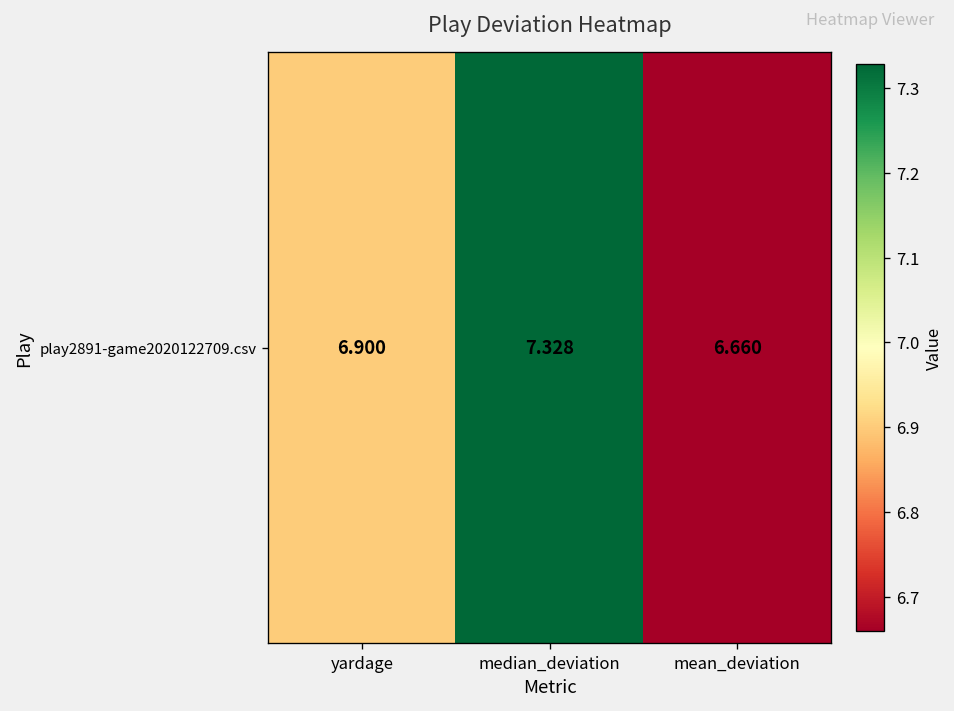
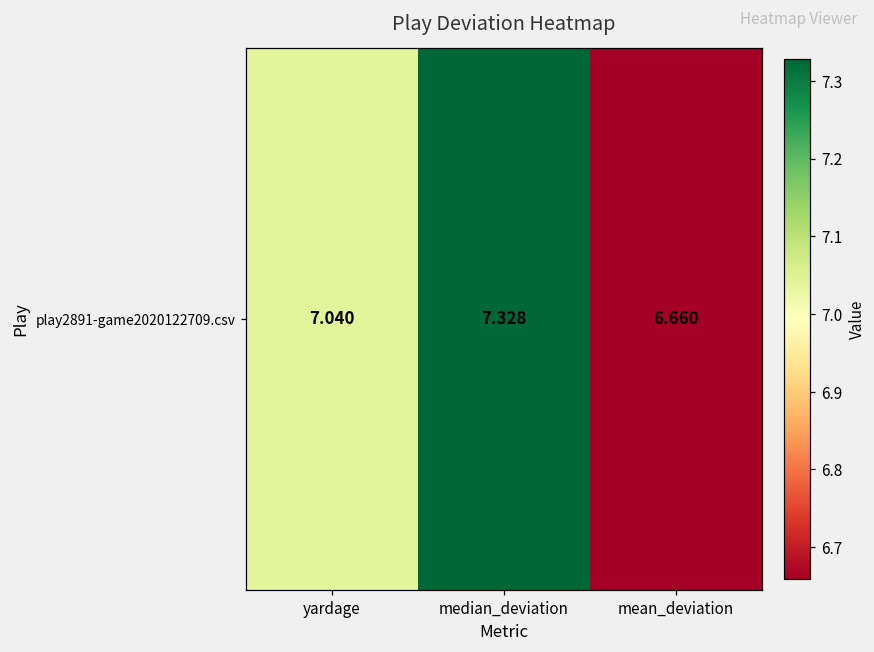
play2891-game2020122709.csv, yardage: 6.900 -> 7.040
